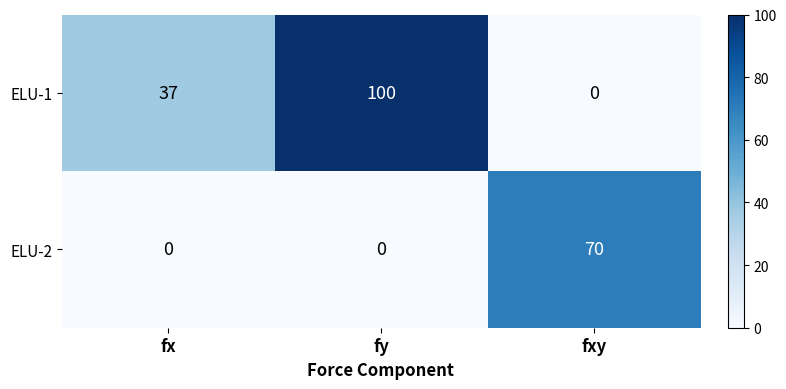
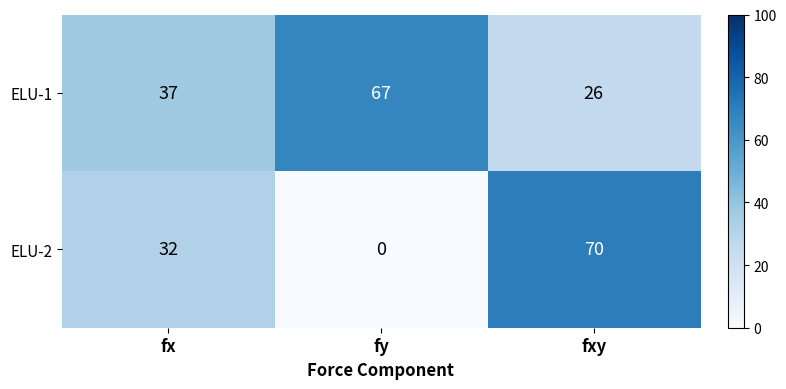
ELU-1, fy: 100 -> 67
ELU-1, fxy: 0 -> 26
ELU-2, fx: 0 -> 32
